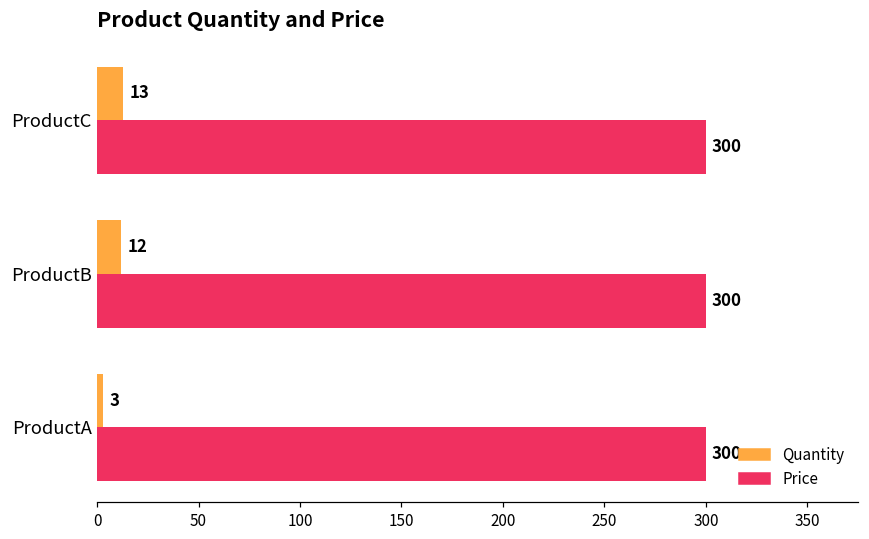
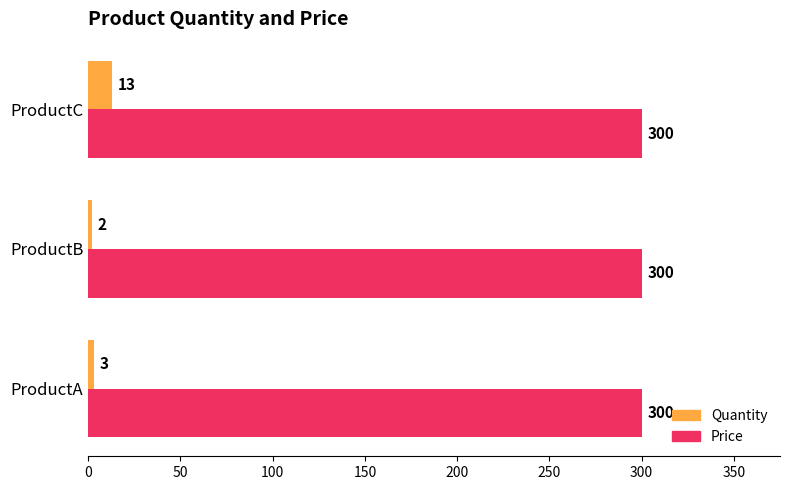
Quantity, ProductB: 12 -> 2
